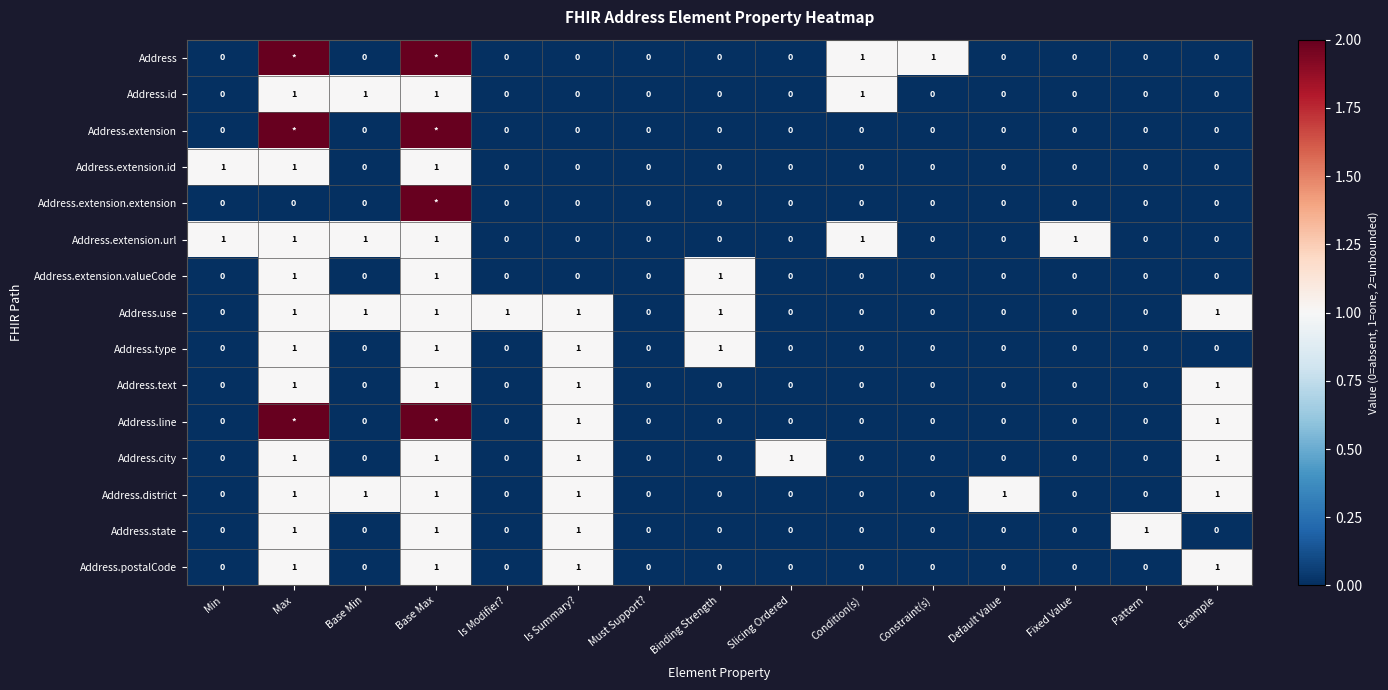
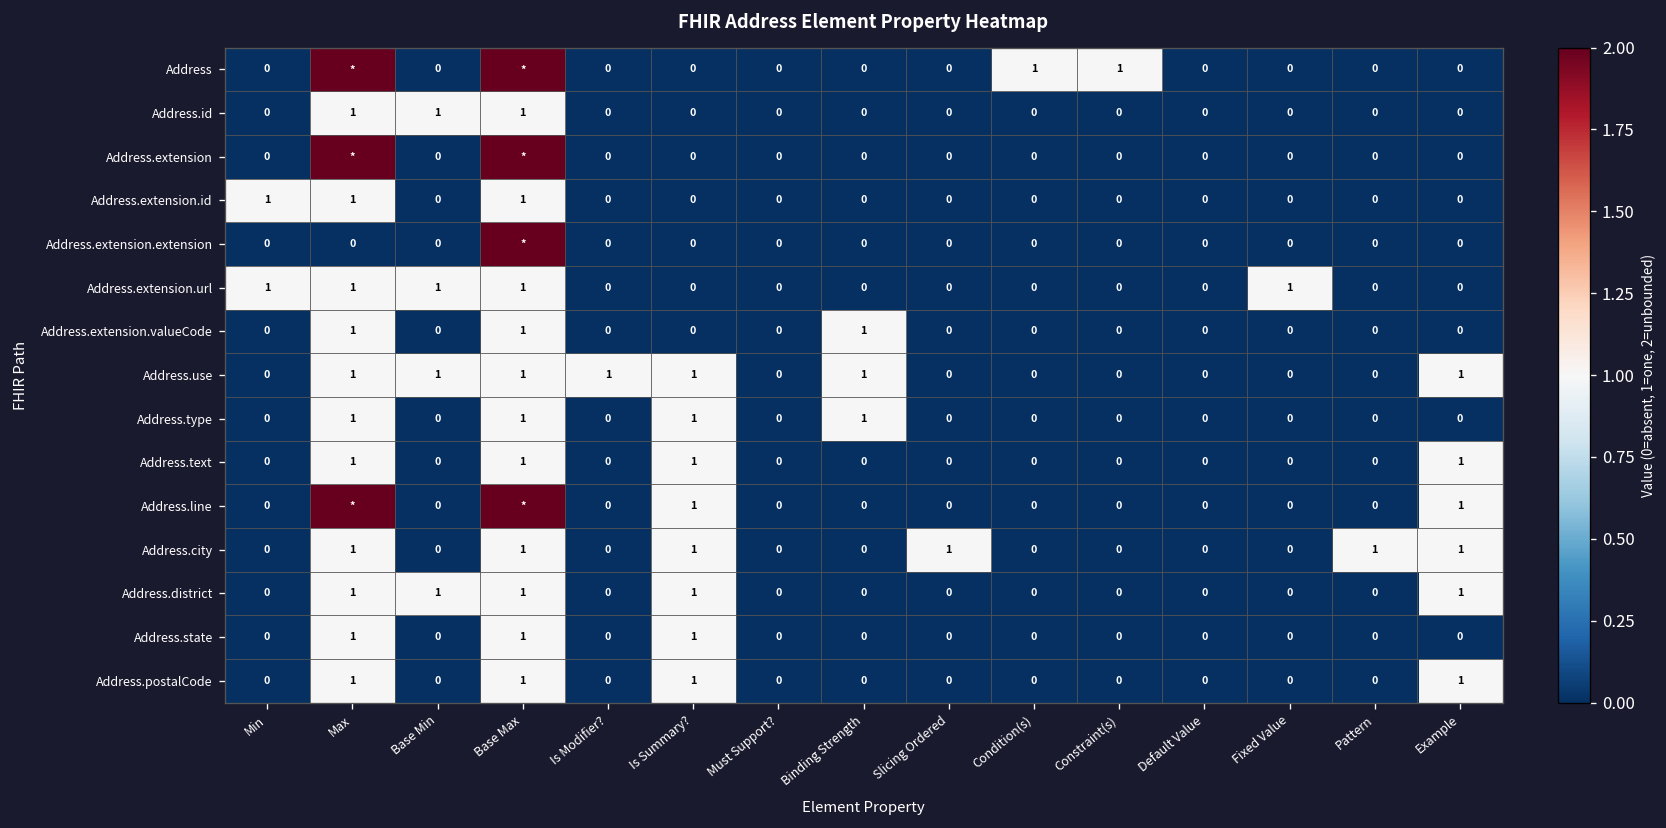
Address.id, Condition(s): 1 -> 0
Address.extension.url, Condition(s): 1 -> 0
Address.city, Pattern: 0 -> 1
Address.district, Default Value: 1 -> 0
Address.state, Pattern: 1 -> 0
